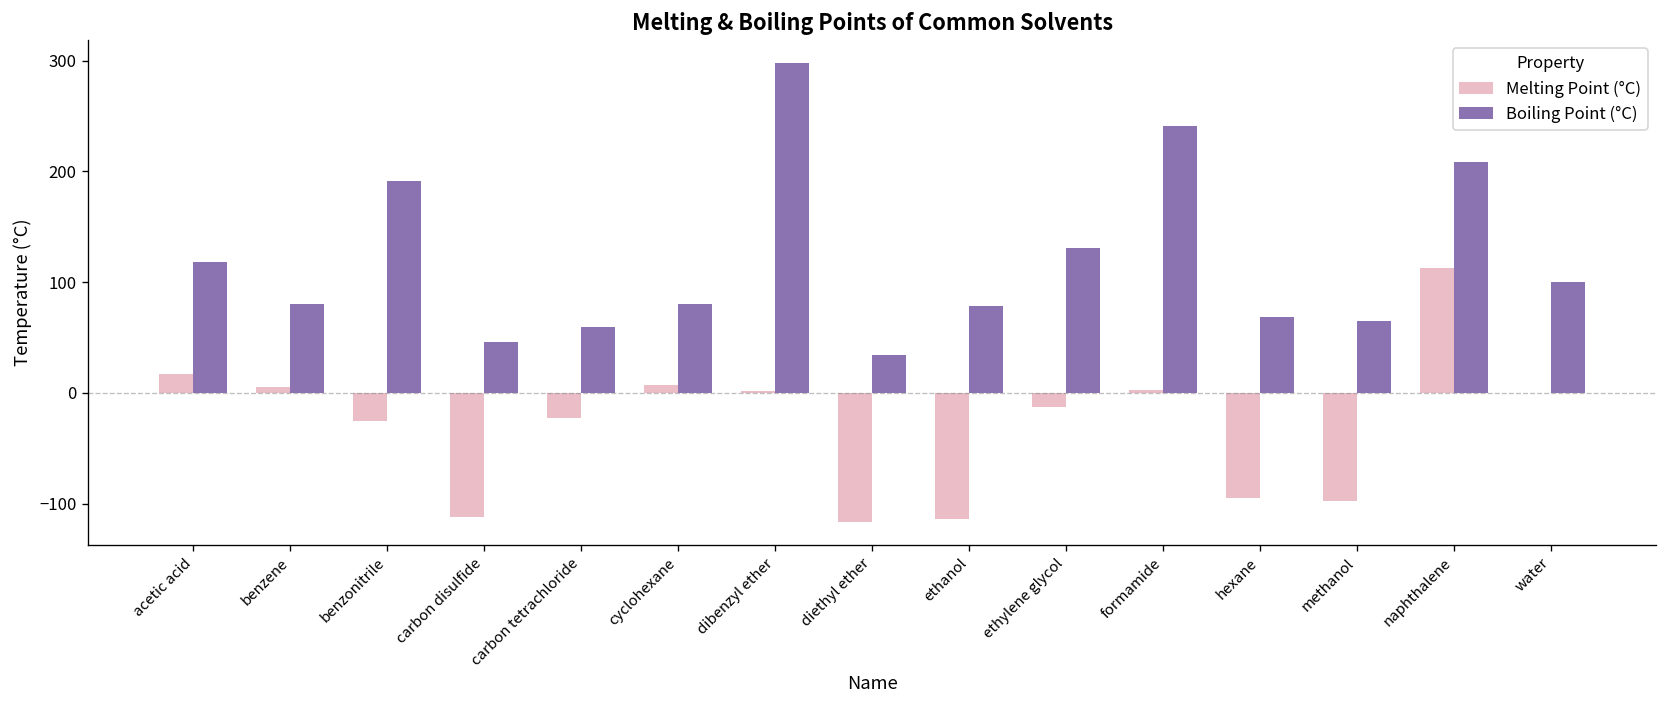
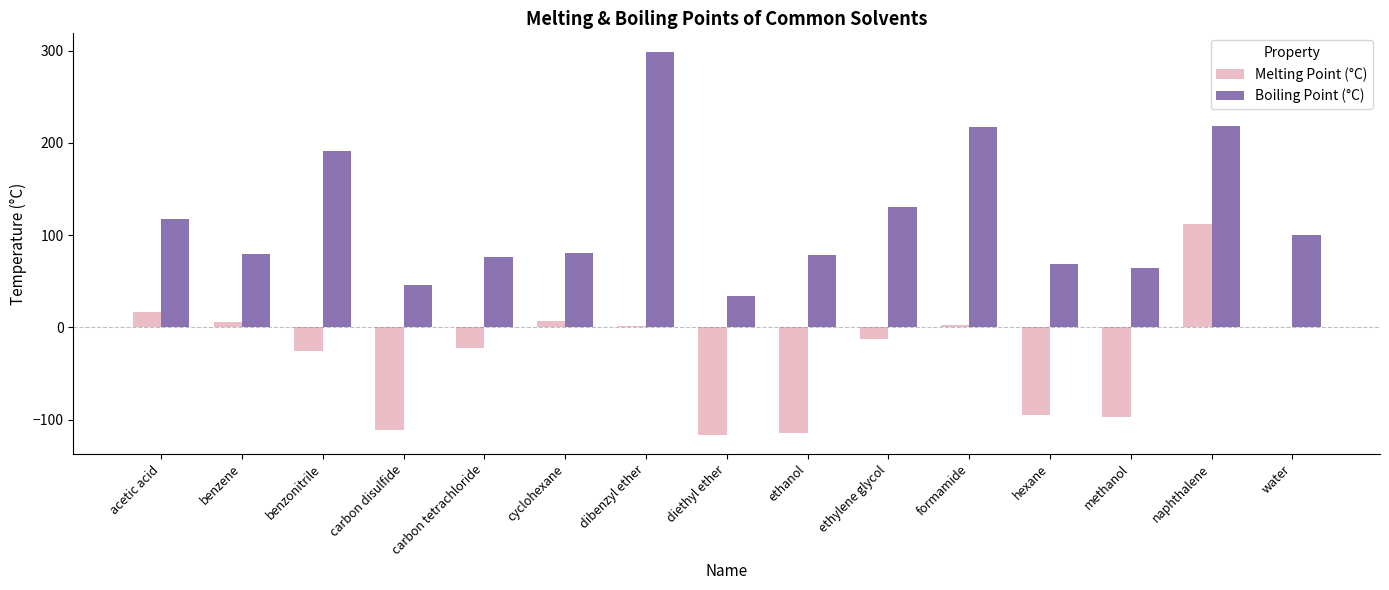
Boiling Point (°C), carbon tetrachloride: 60 -> 80
Boiling Point (°C), formamide: 240 -> 220
Boiling Point (°C), naphthalene: 210 -> 220
